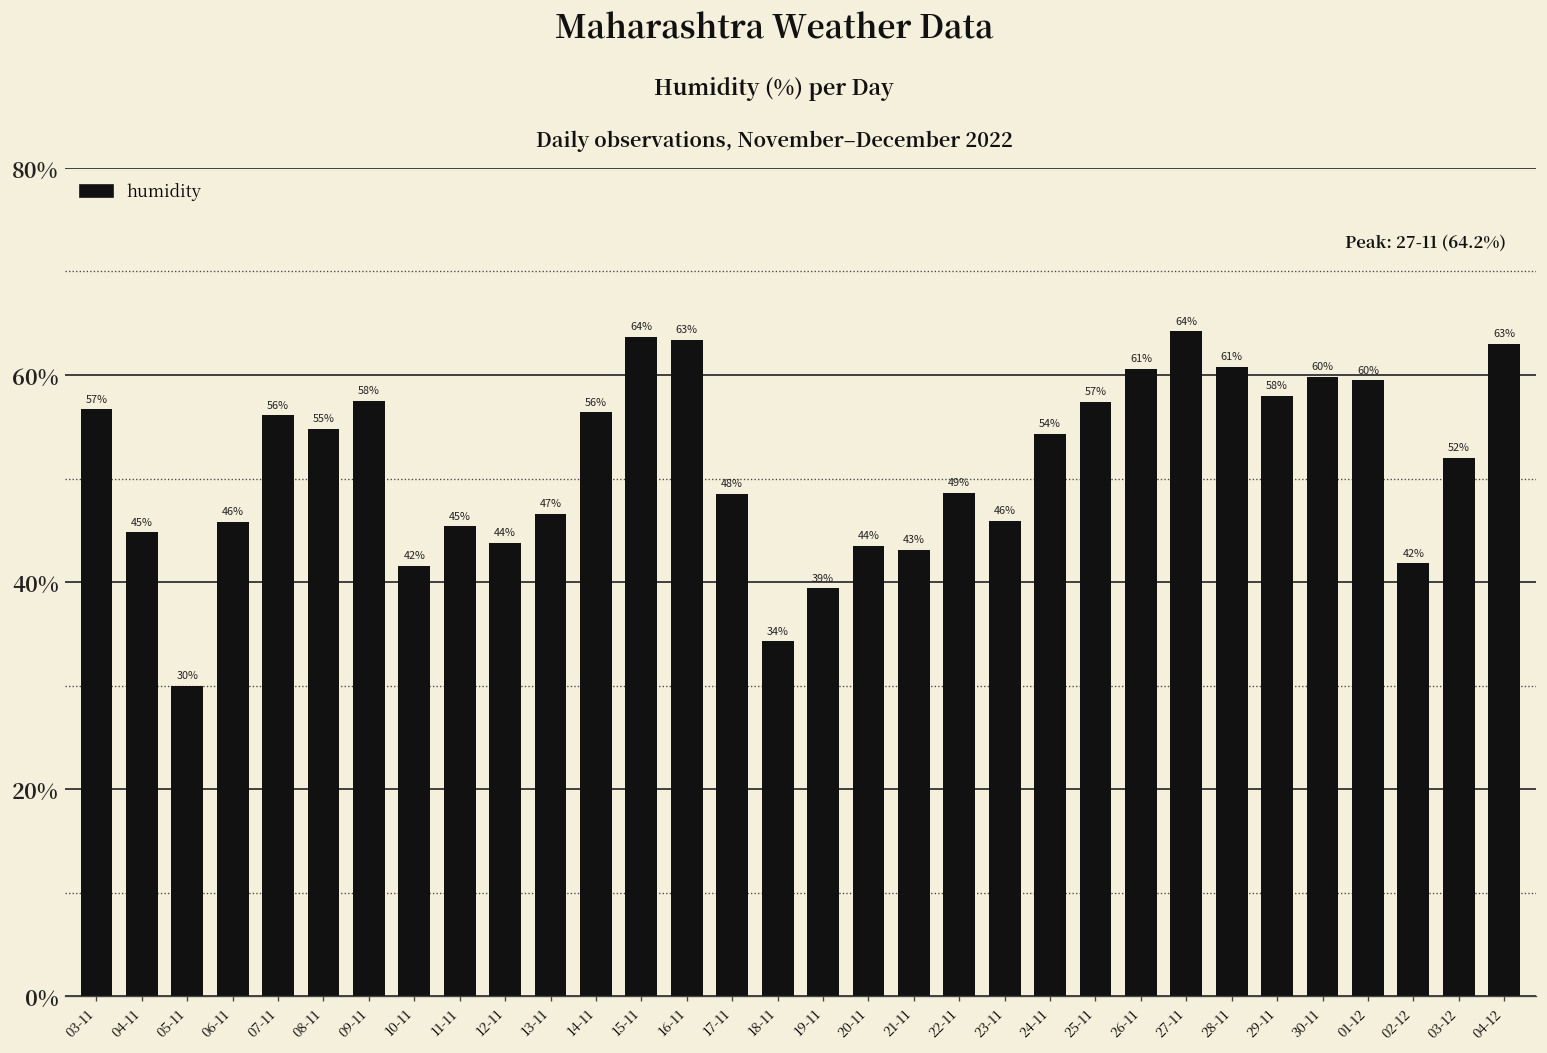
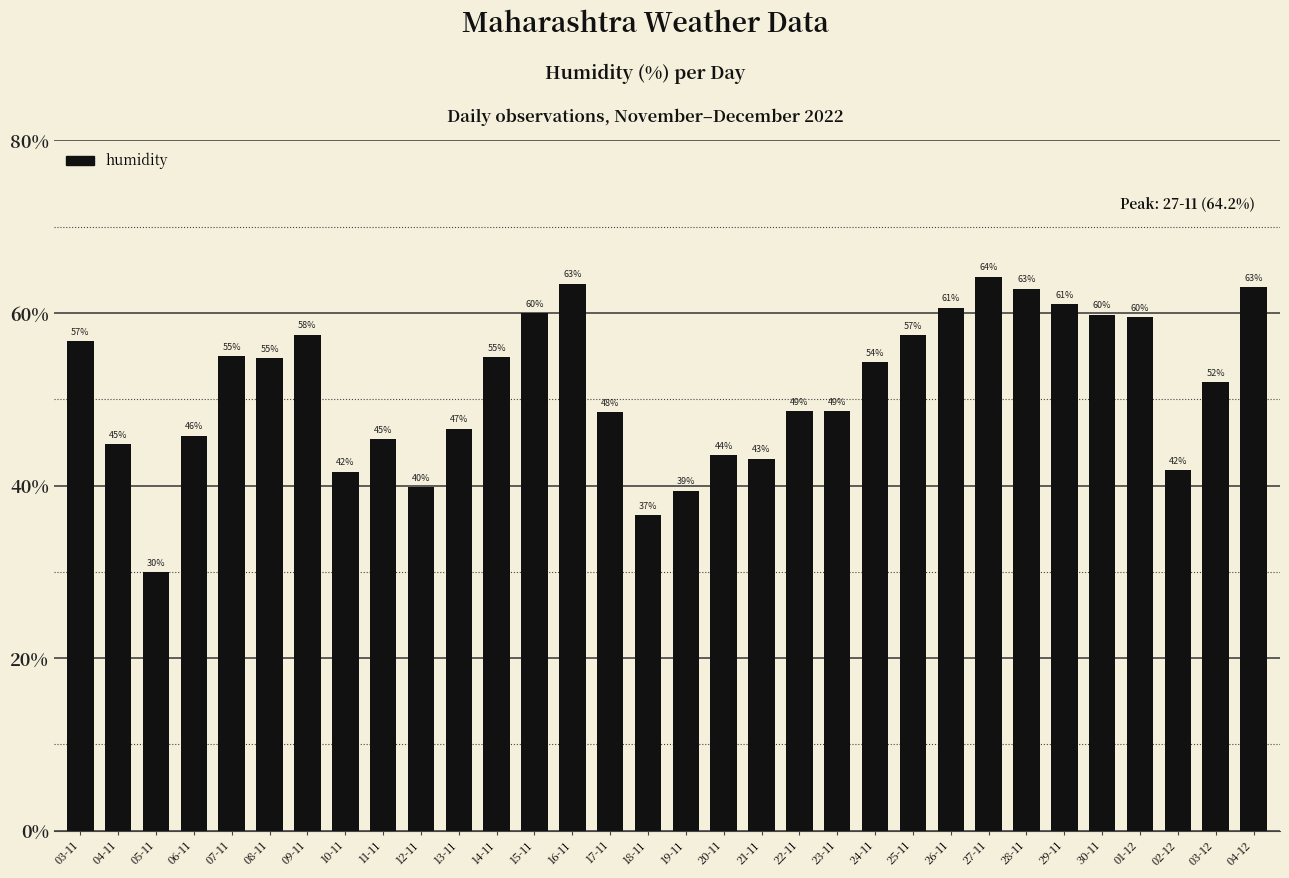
07-11: 56% -> 55%
12-11: 44% -> 40%
14-11: 56% -> 55%
15-11: 64% -> 60%
18-11: 34% -> 37%
23-11: 46% -> 49%
28-11: 61% -> 63%
29-11: 58% -> 61%
